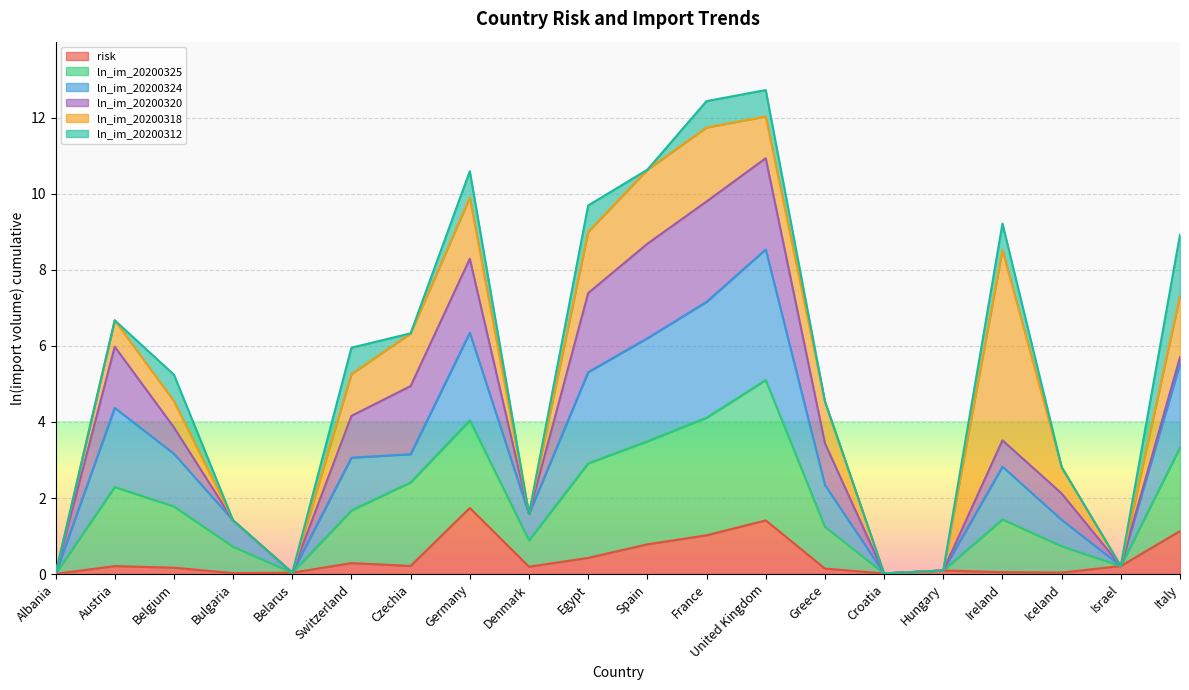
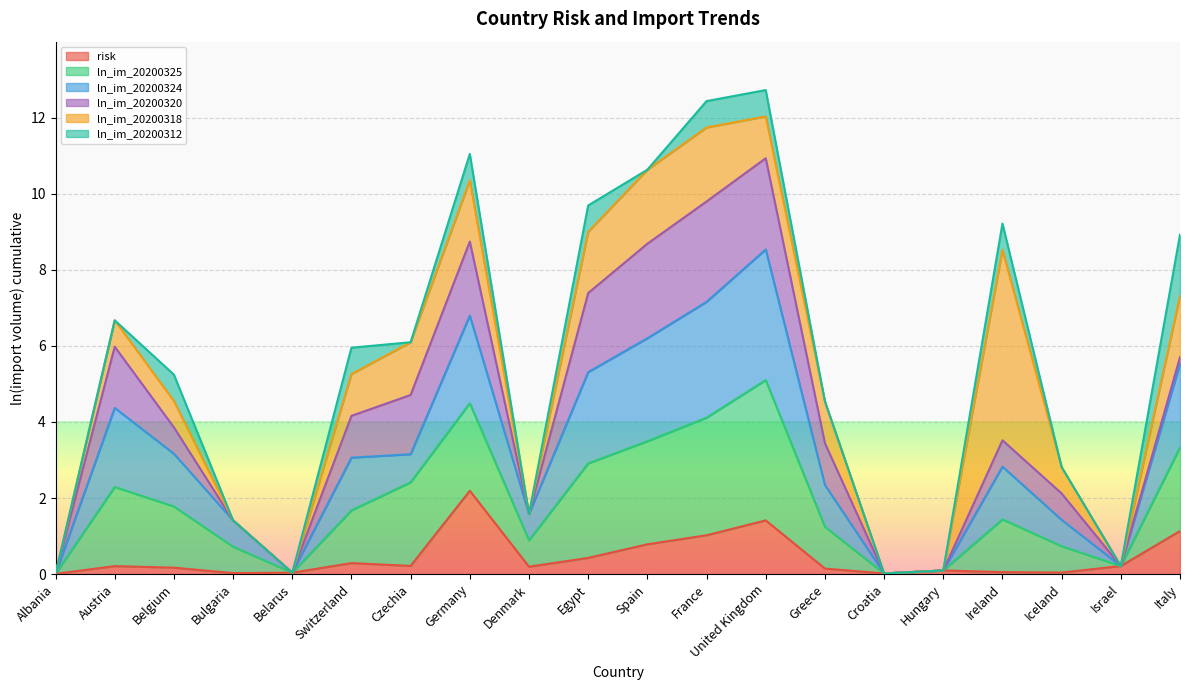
ln_im_20200320, Czechia: 1.8 -> 1.6
risk, Germany: 1.7 -> 2.2
